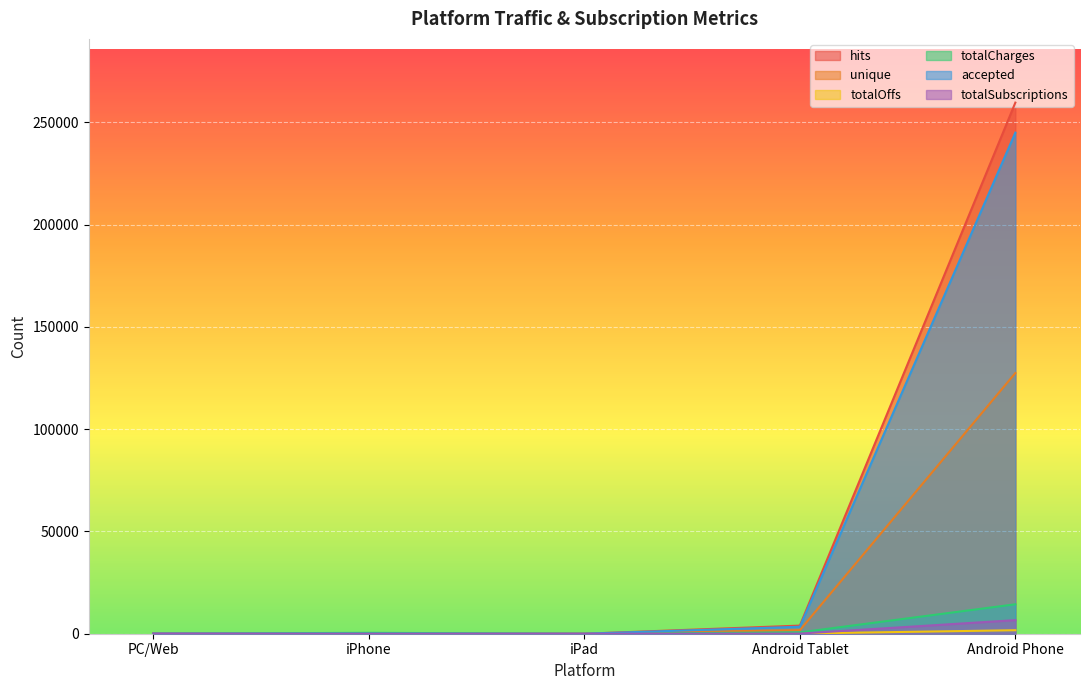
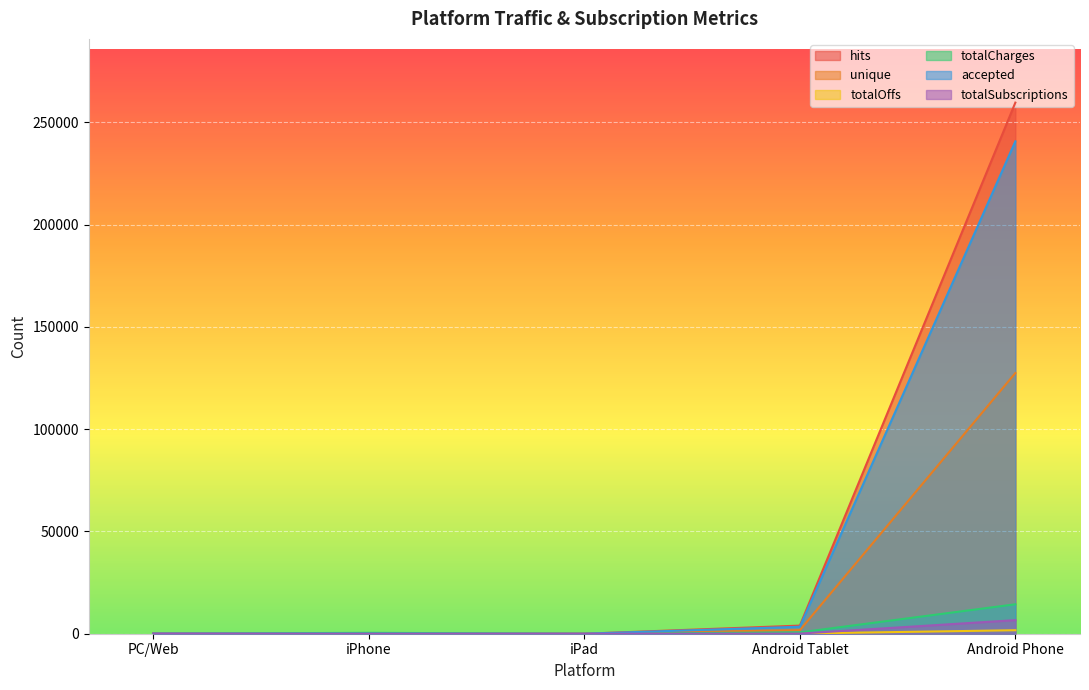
accepted, Android Phone: 245000 -> 241000
